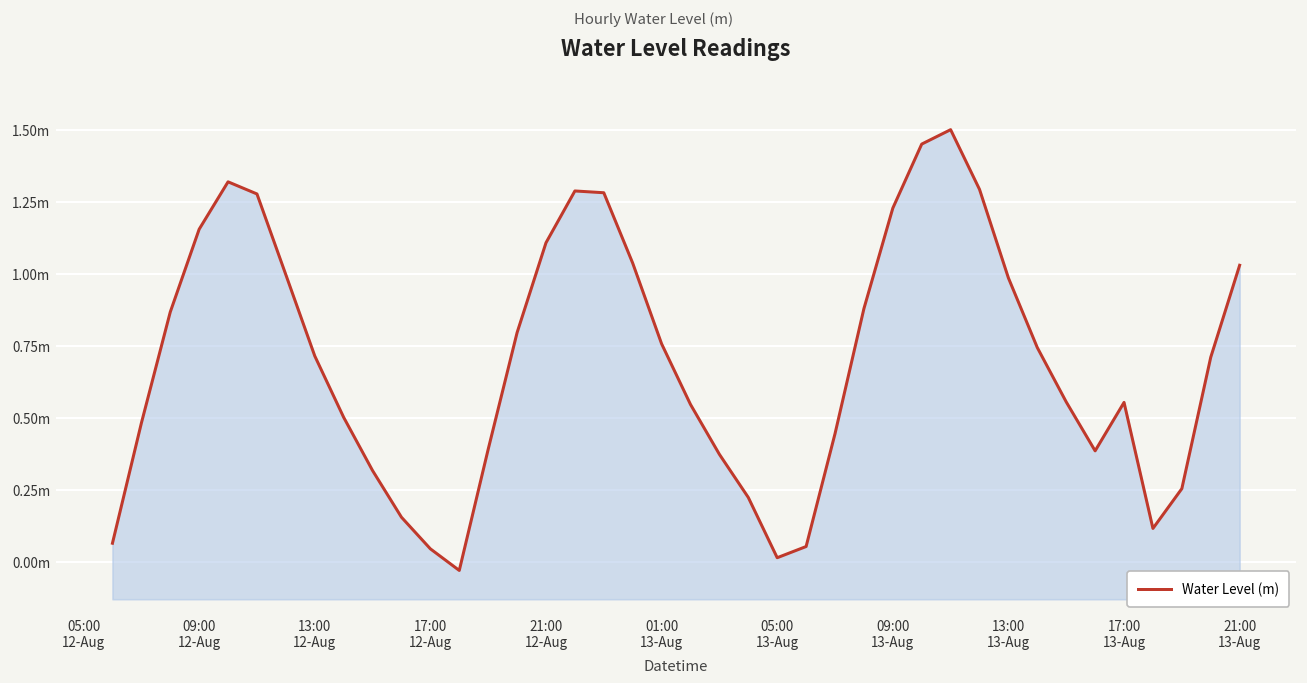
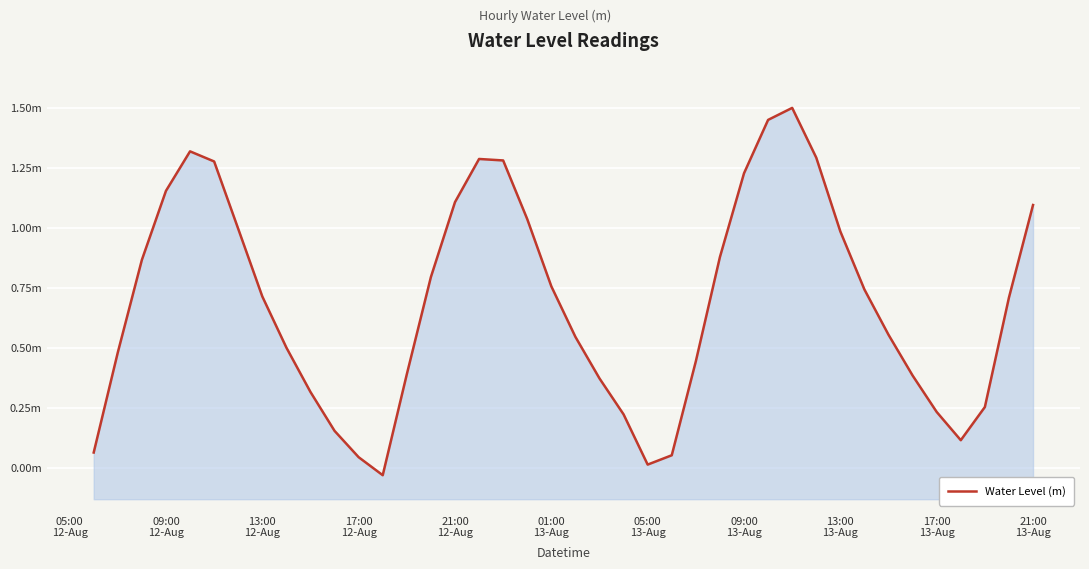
17:00 13-Aug: 0.55m -> 0.23m
21:00 13-Aug: 1.03m -> 1.09m
